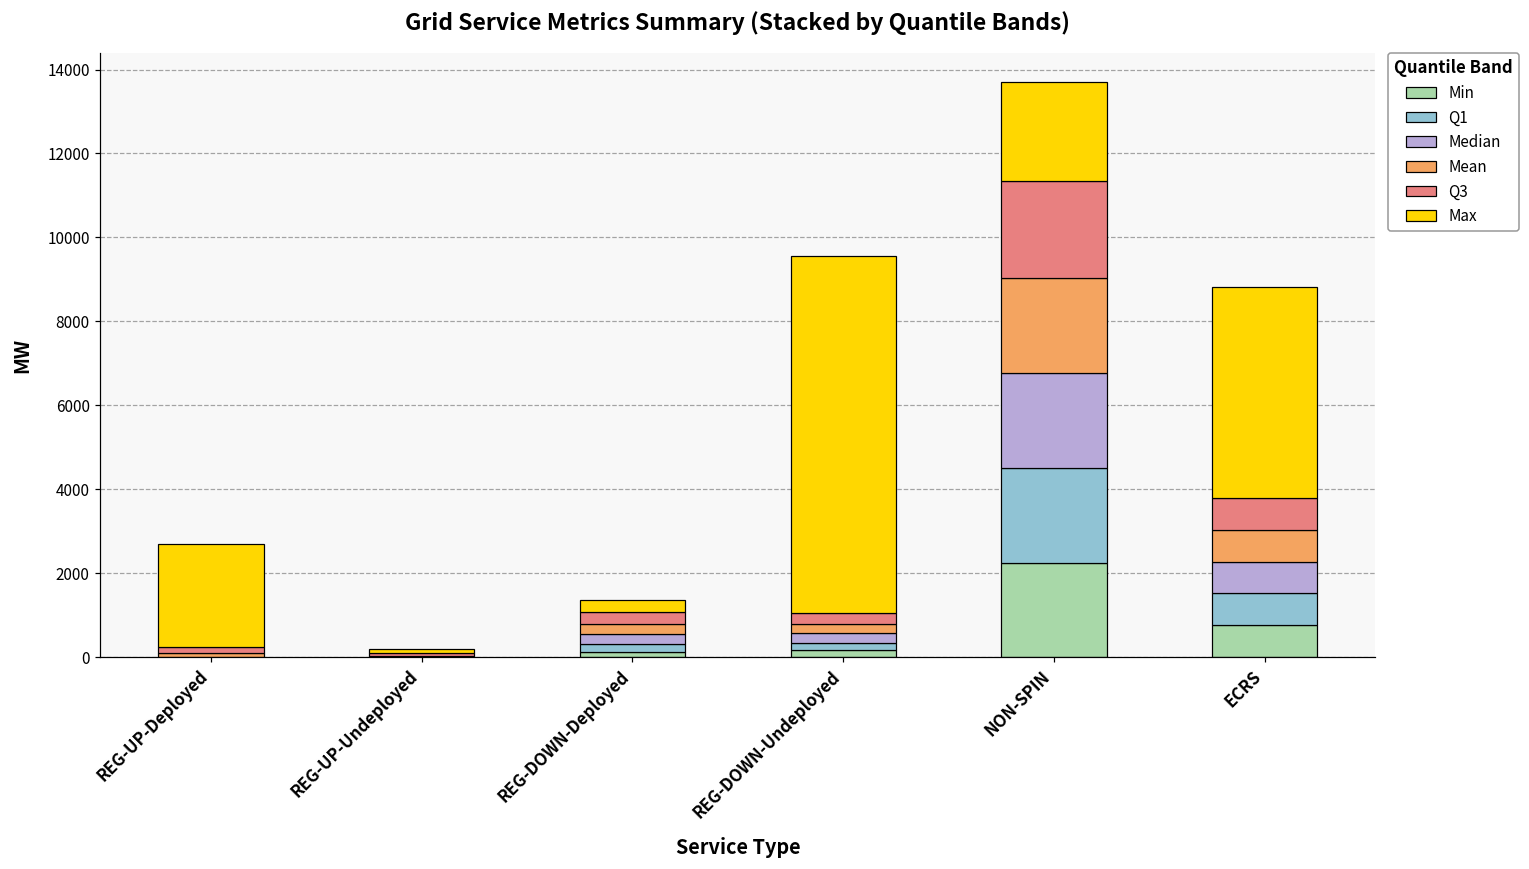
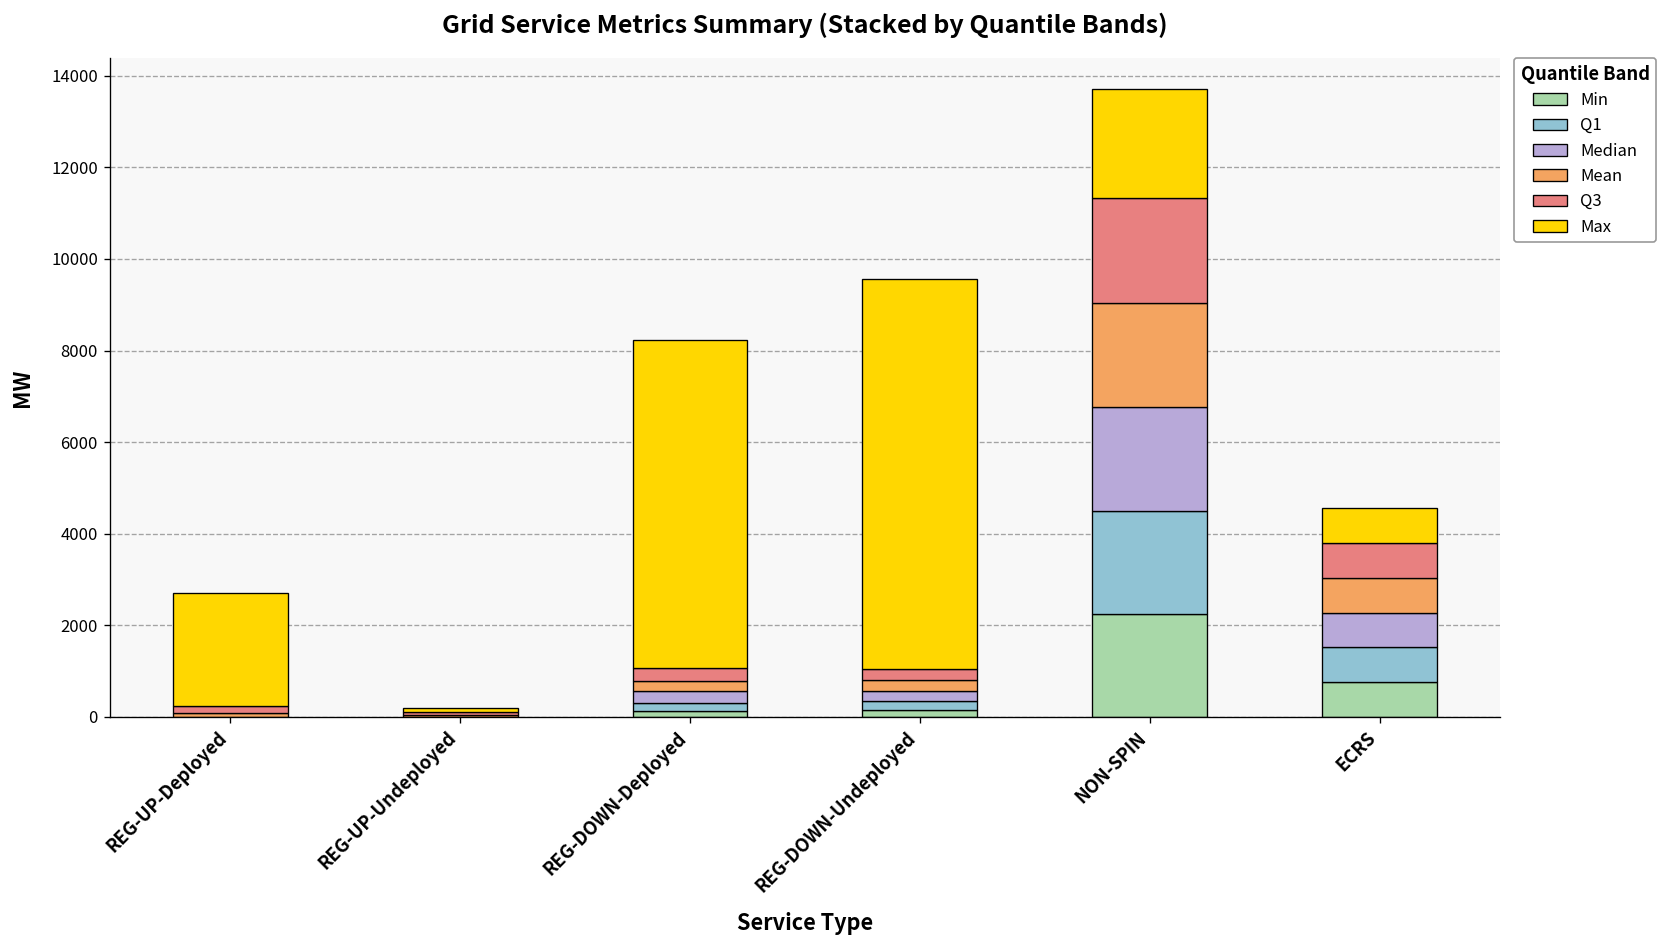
Max, REG-DOWN-Deployed: 300 -> 7200
Max, ECRS: 5000 -> 800
